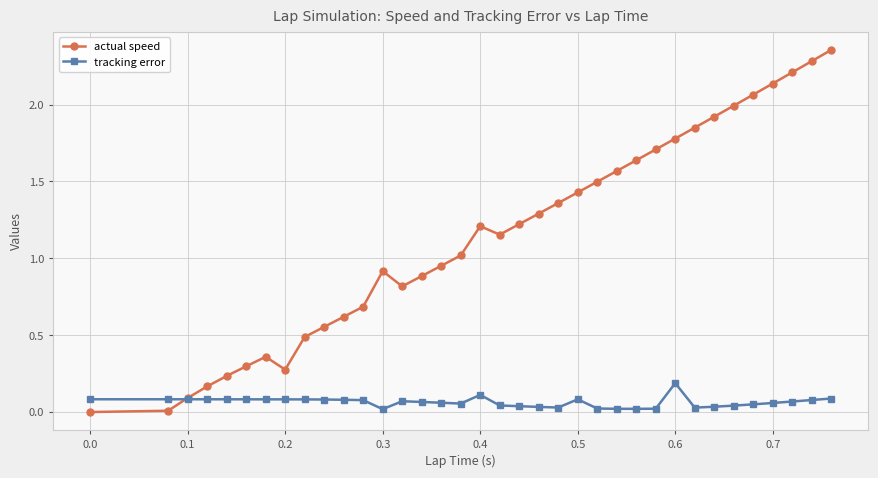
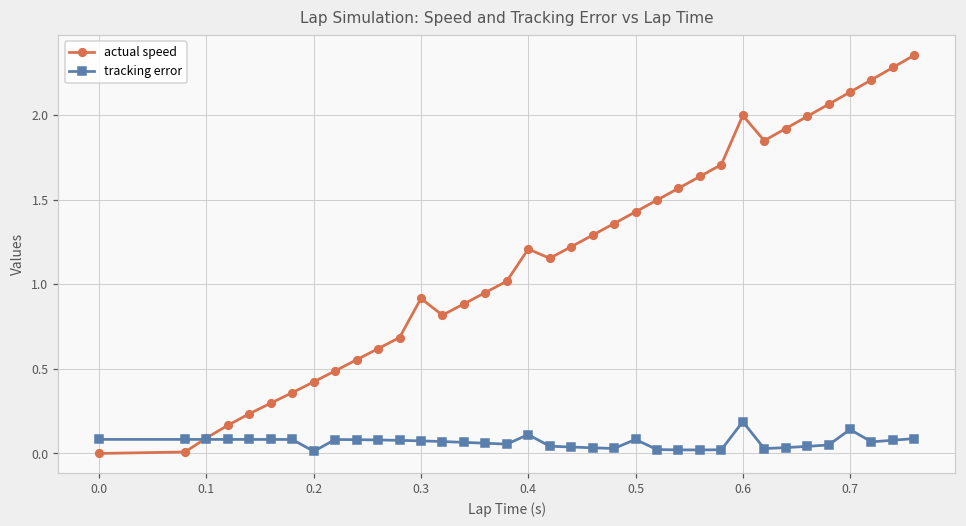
actual speed, 0.2: 0.28 -> 0.42
tracking error, 0.2: 0.08 -> 0.01
tracking error, 0.3: 0.02 -> 0.07
actual speed, 0.6: 1.78 -> 2.00
tracking error, 0.7: 0.06 -> 0.14
